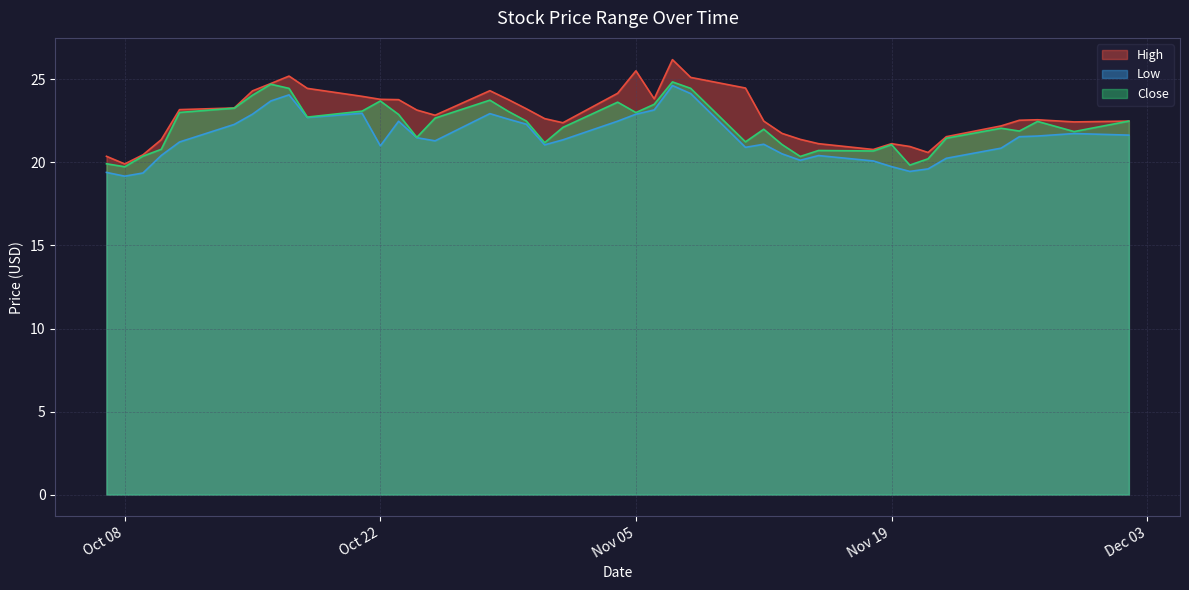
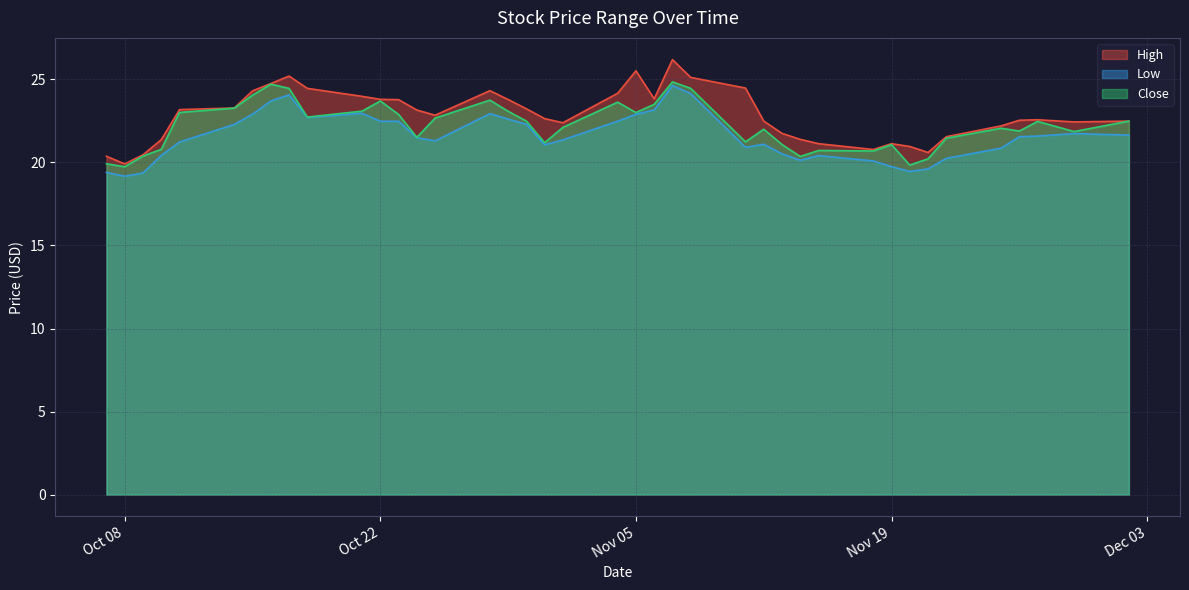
Low, Oct 22: 21.0 -> 22.5
